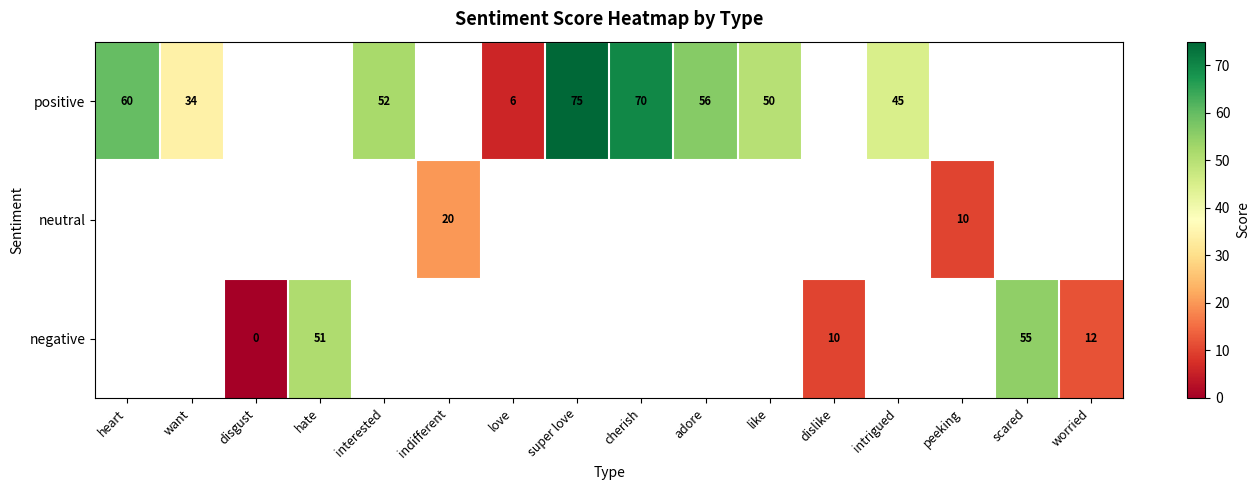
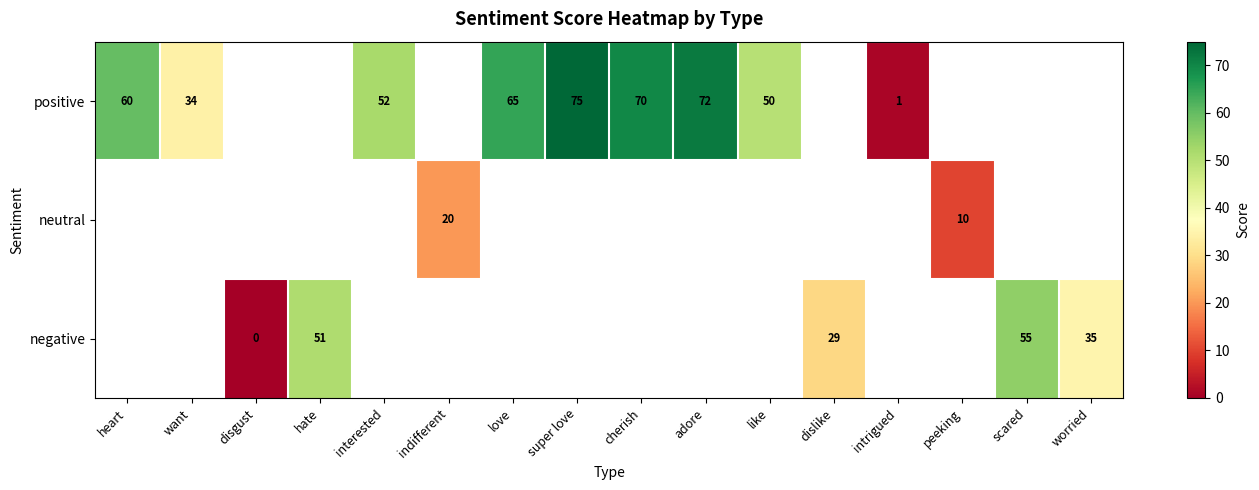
positive, love: 6 -> 65
positive, adore: 56 -> 72
positive, intrigued: 45 -> 1
negative, dislike: 10 -> 29
negative, worried: 12 -> 35
